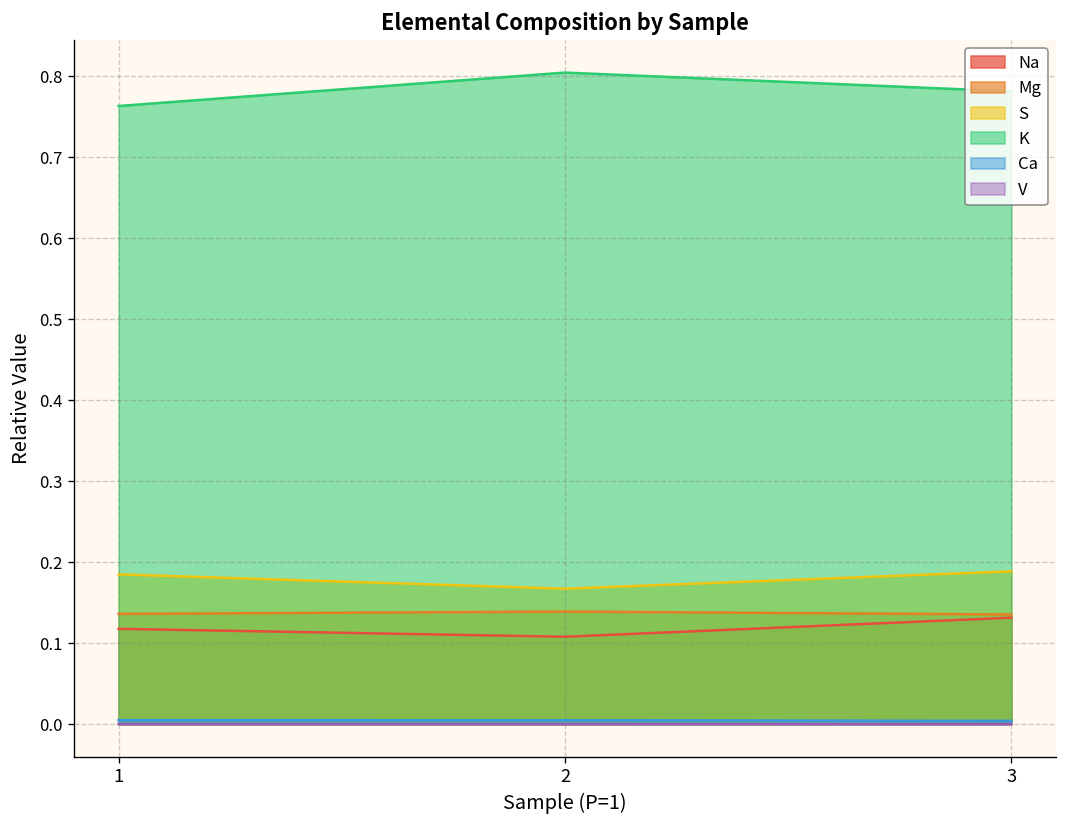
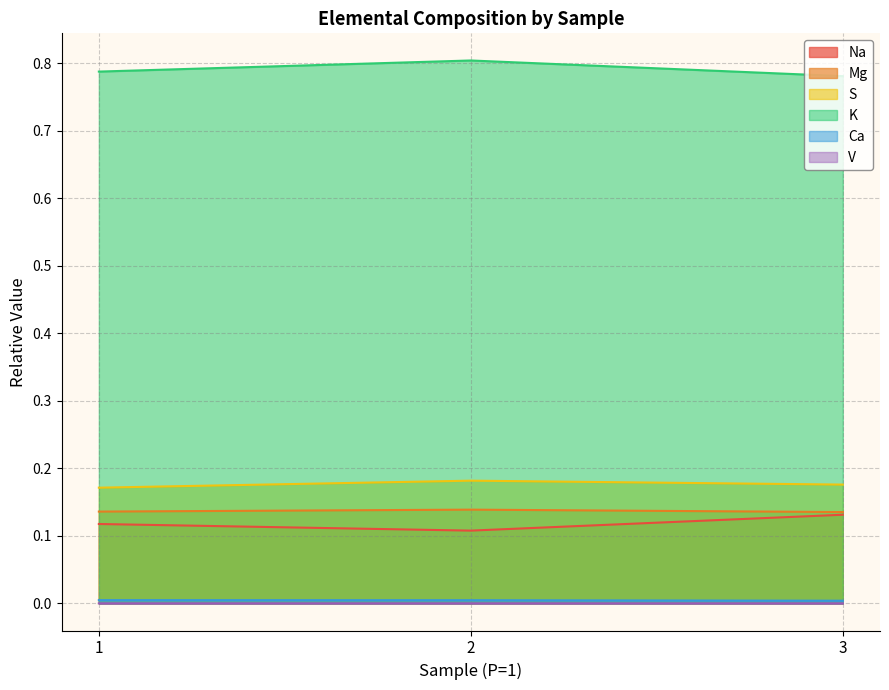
S, 1: 0.18 -> 0.17
K, 1: 0.76 -> 0.79
S, 2: 0.17 -> 0.18
S, 3: 0.19 -> 0.18
